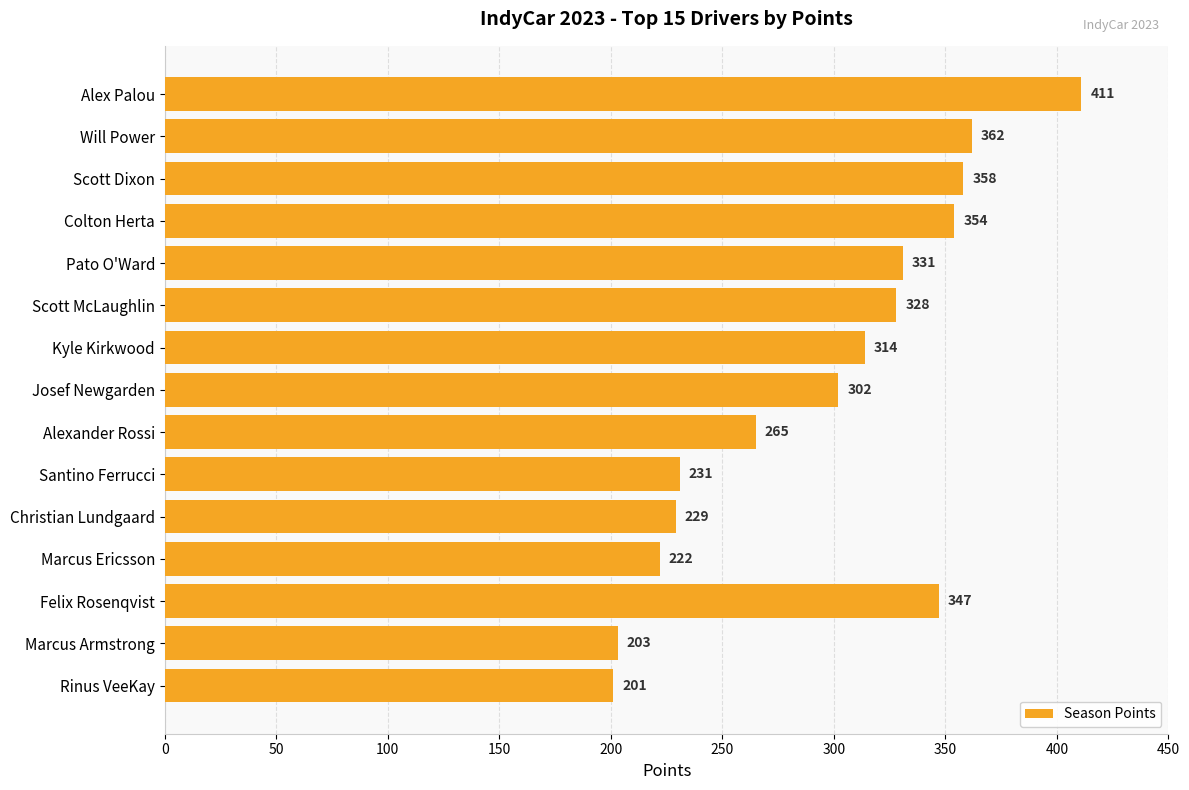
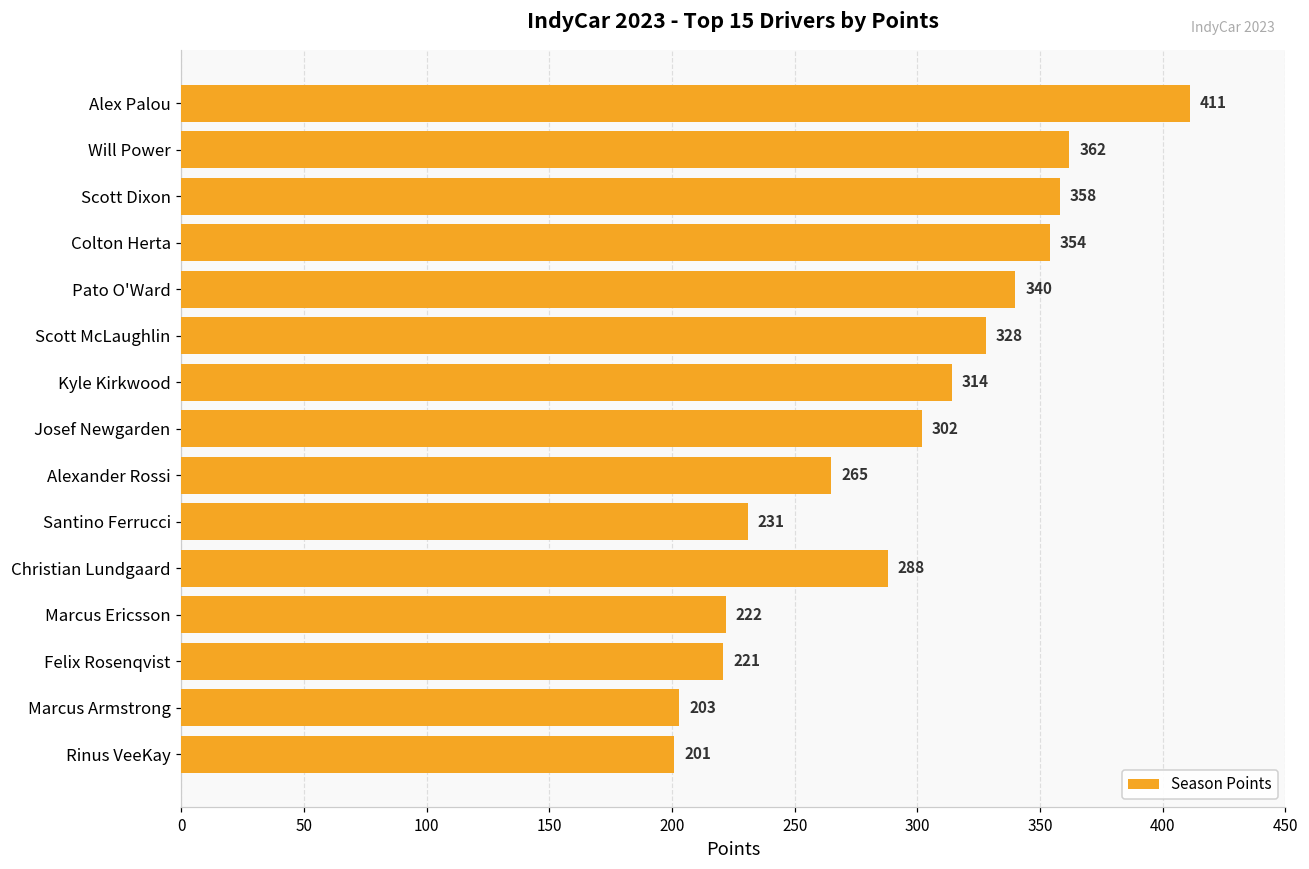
Pato O'Ward: 331 -> 340
Christian Lundgaard: 229 -> 288
Felix Rosenqvist: 347 -> 221
